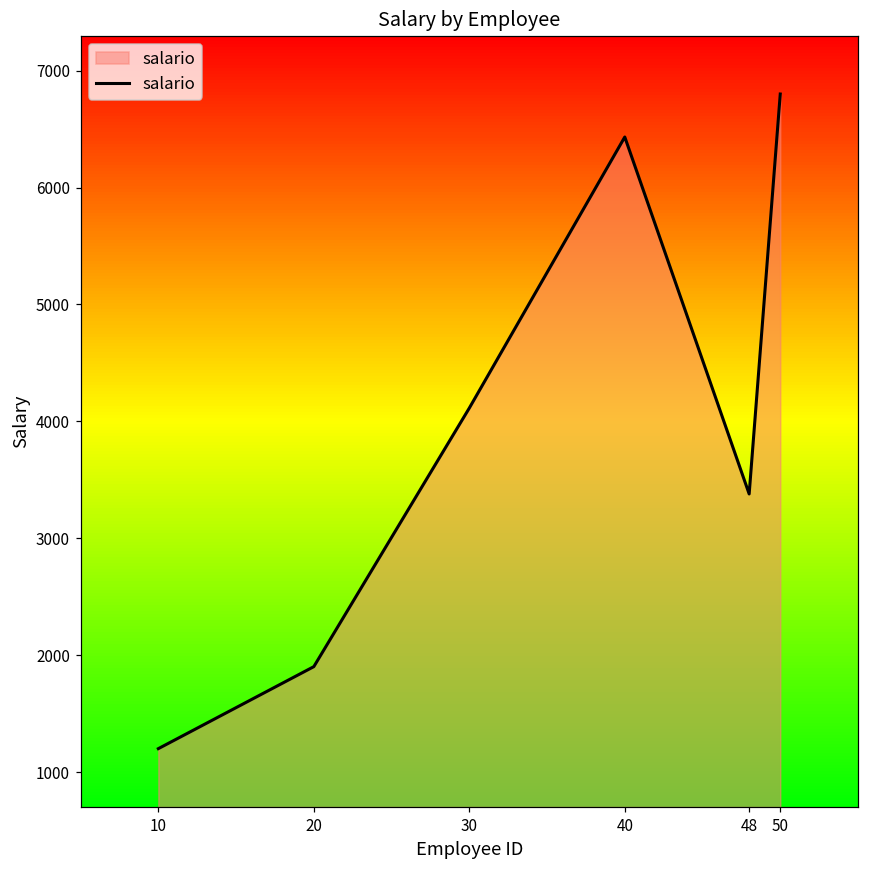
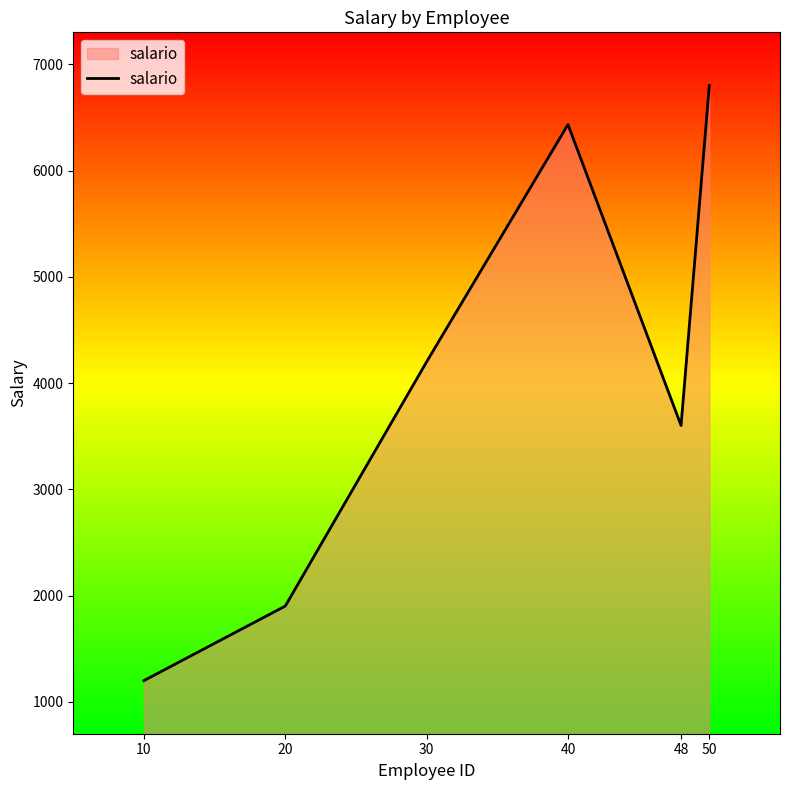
30: 4110 -> 4200
48: 3380 -> 3600
